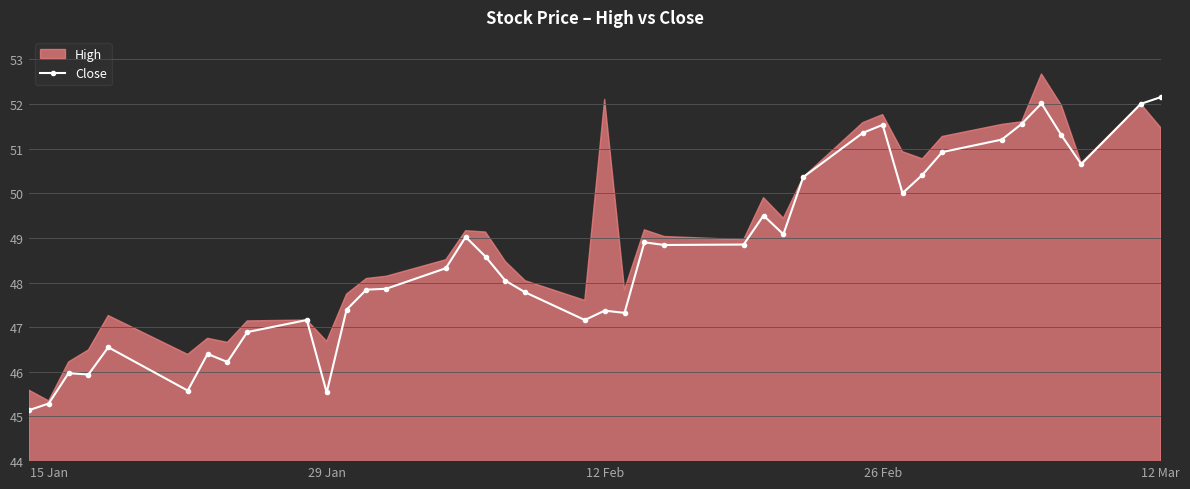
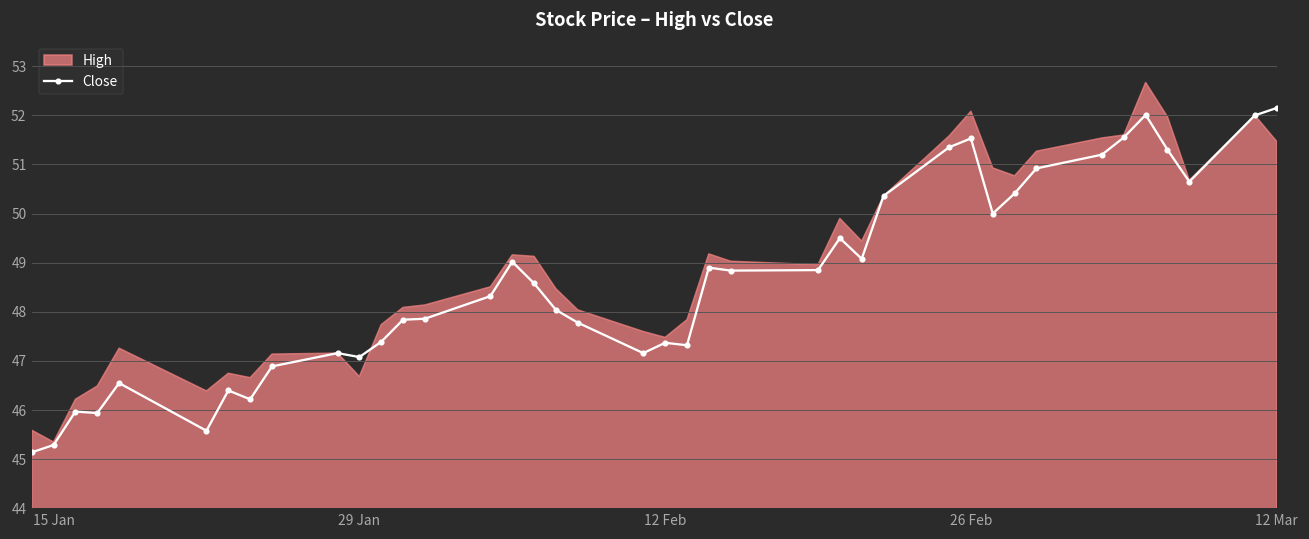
Close, 29 Jan: 45.5 -> 47.1
High, 12 Feb: 52.1 -> 47.5
High, 26 Feb: 51.8 -> 52.1
